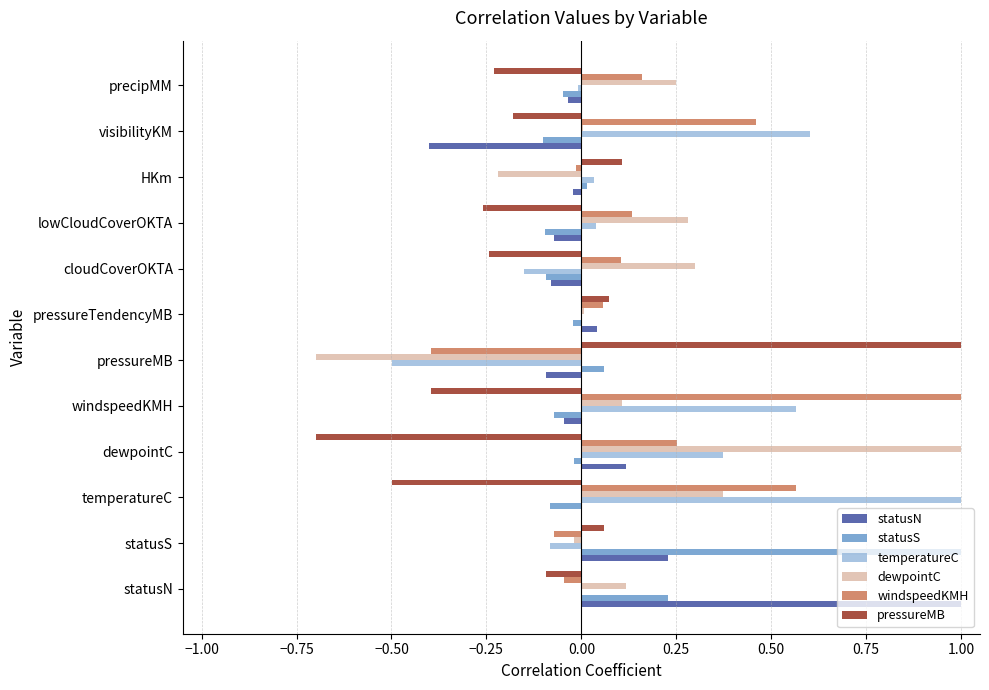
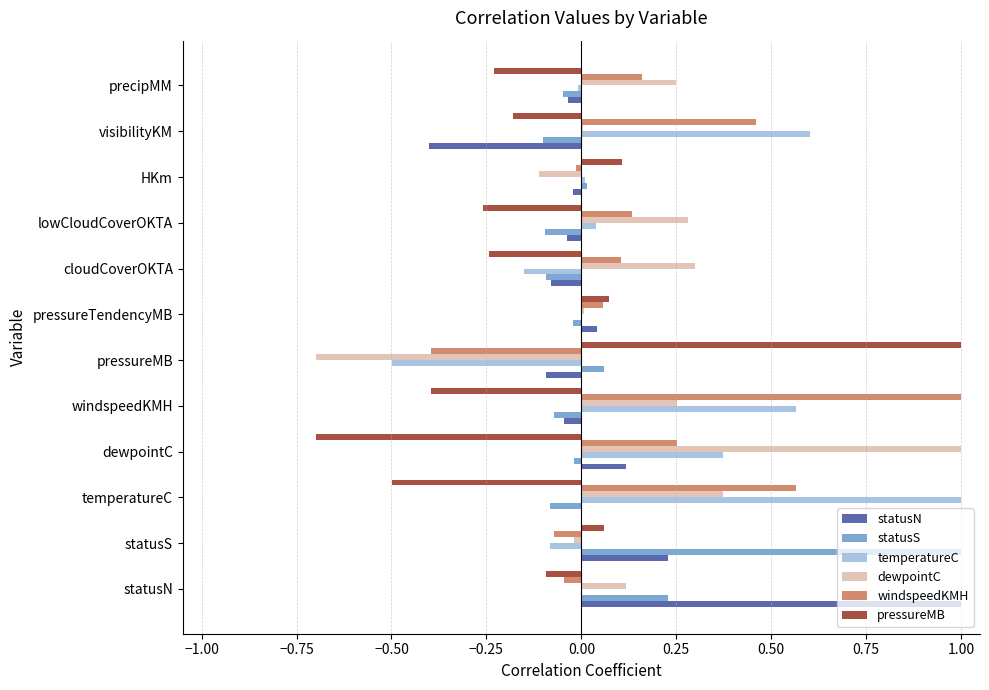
dewpointC, HKm: -0.22 -> -0.11
temperatureC, HKm: 0.03 -> 0.01
statusN, lowCloudCoverOKTA: -0.07 -> -0.04
dewpointC, windspeedKMH: 0.11 -> 0.25
